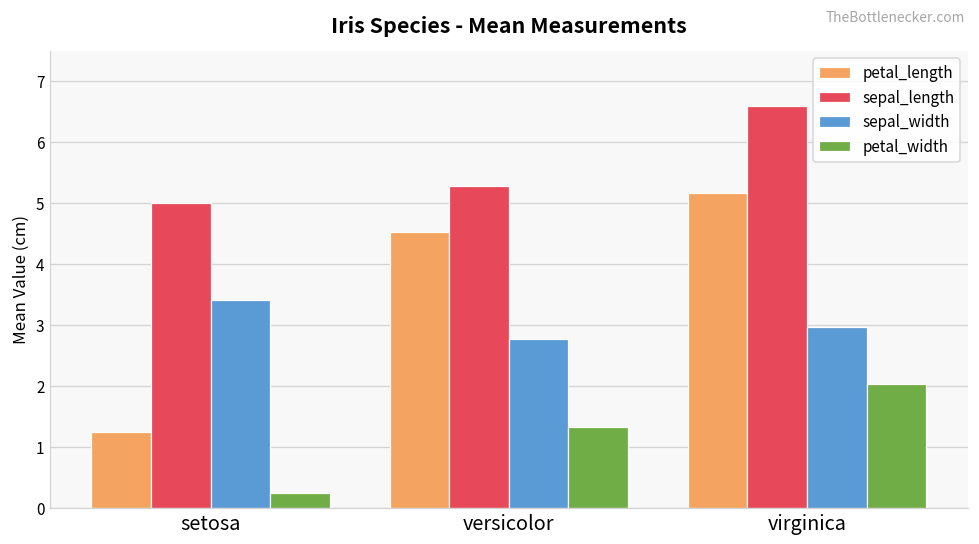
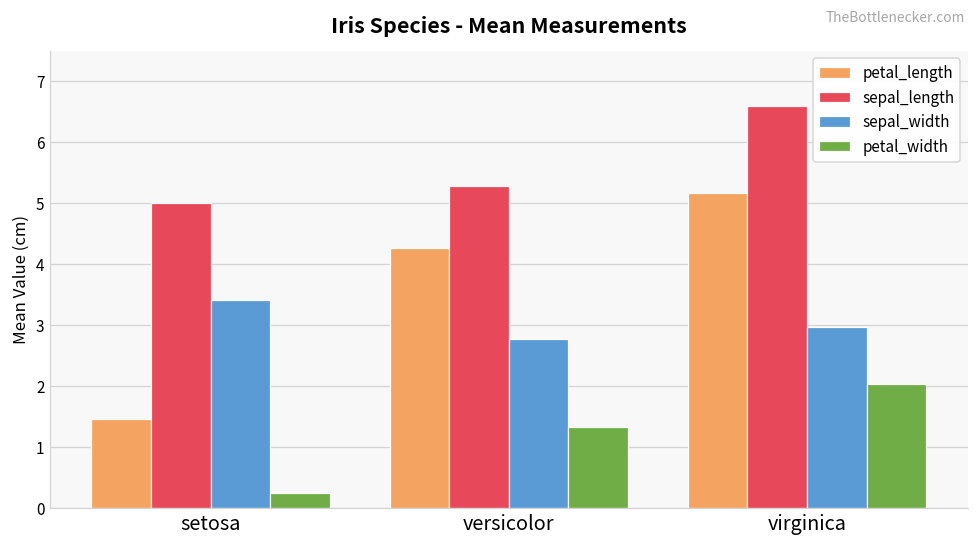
petal_length, setosa: 1.3 -> 1.5
petal_length, versicolor: 4.5 -> 4.3
